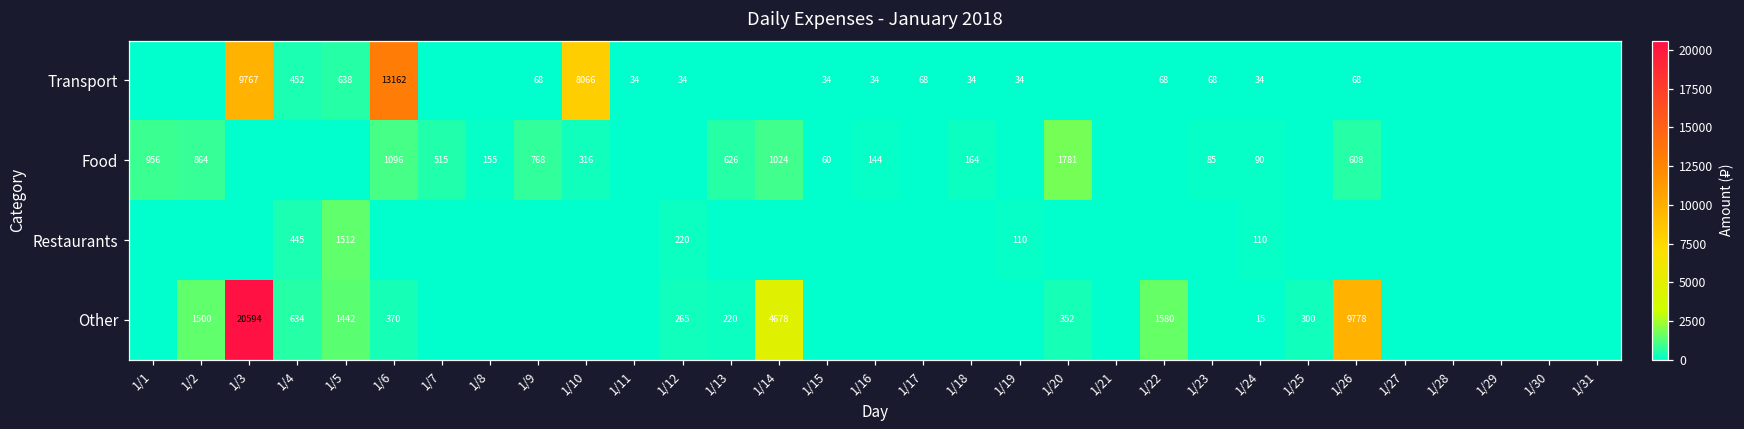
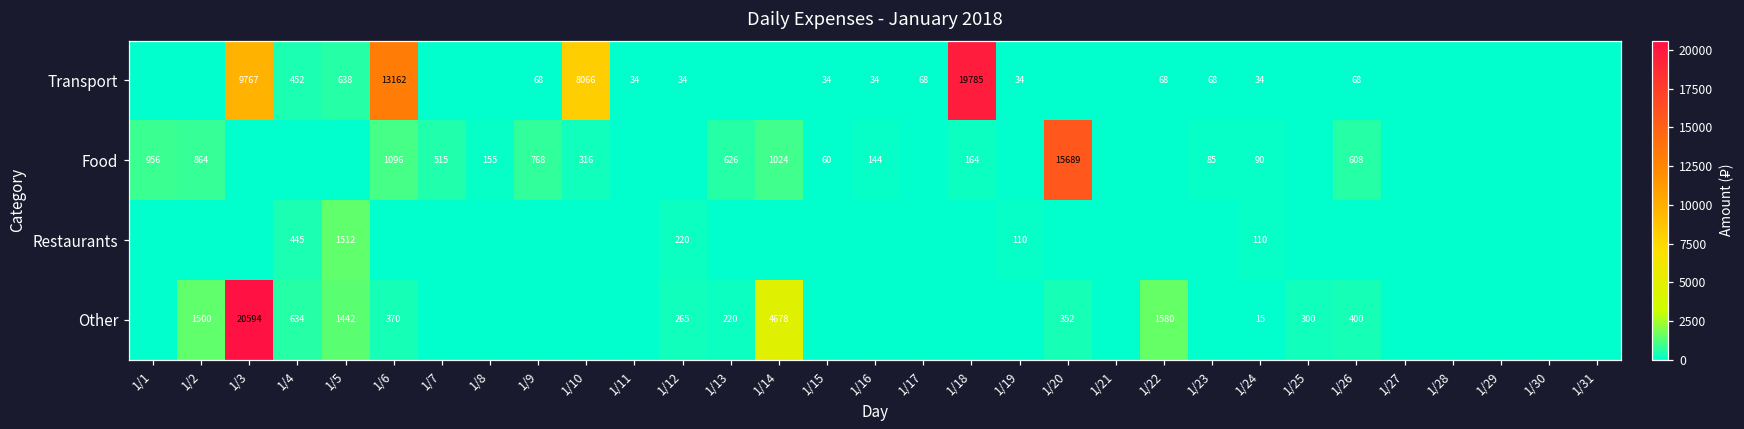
Transport, 1/18: 34 -> 19785
Food, 1/20: 1781 -> 15689
Other, 1/26: 9778 -> 400
